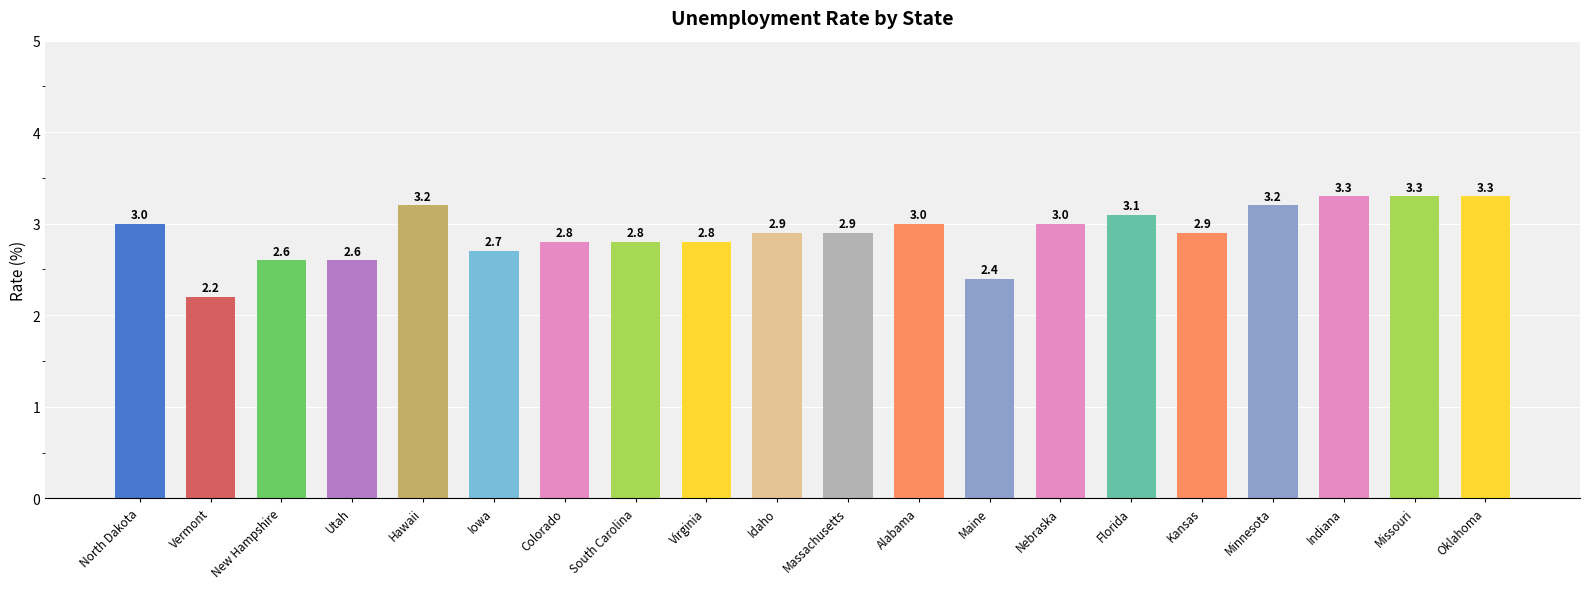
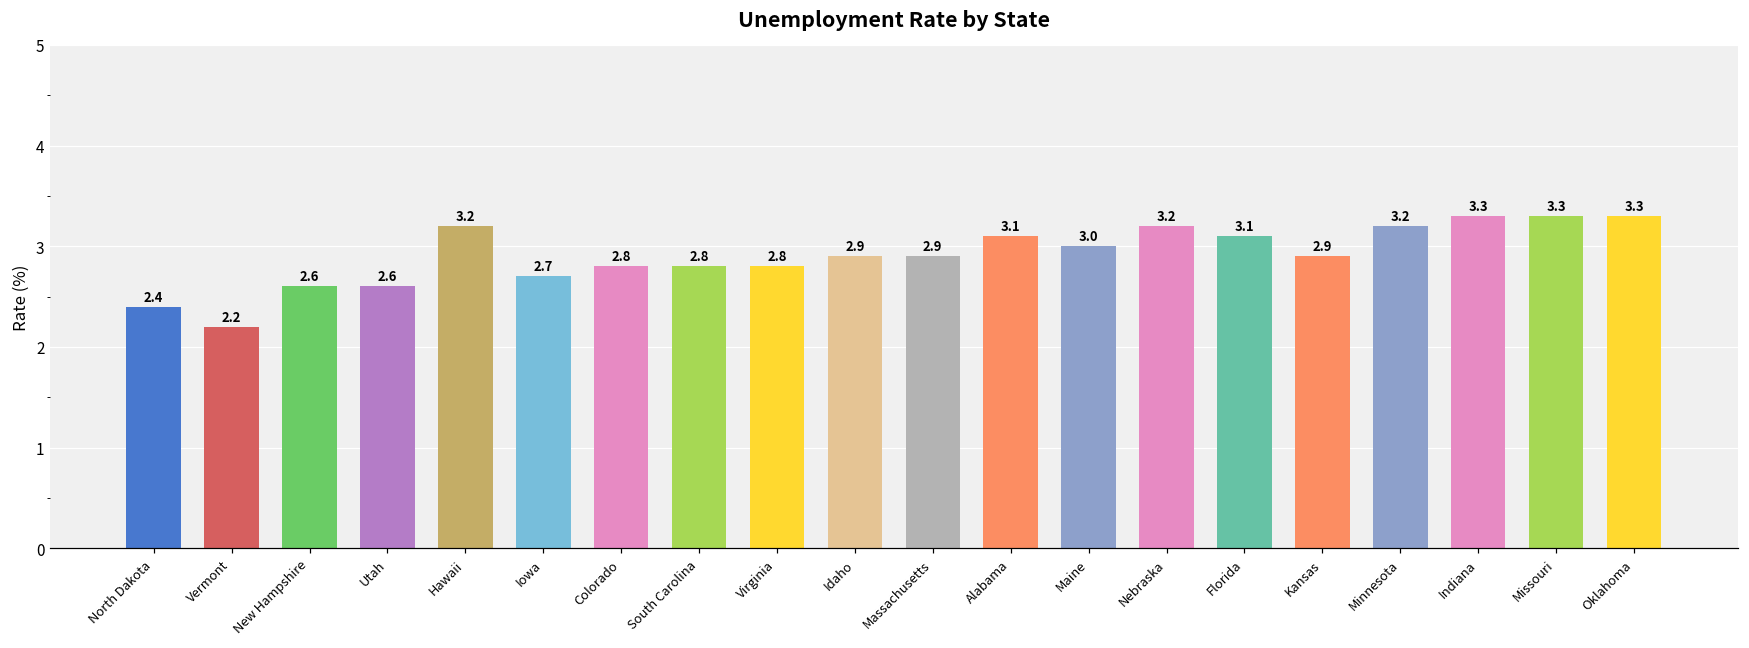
North Dakota: 3.0 -> 2.4
Alabama: 3.0 -> 3.1
Maine: 2.4 -> 3.0
Nebraska: 3.0 -> 3.2
